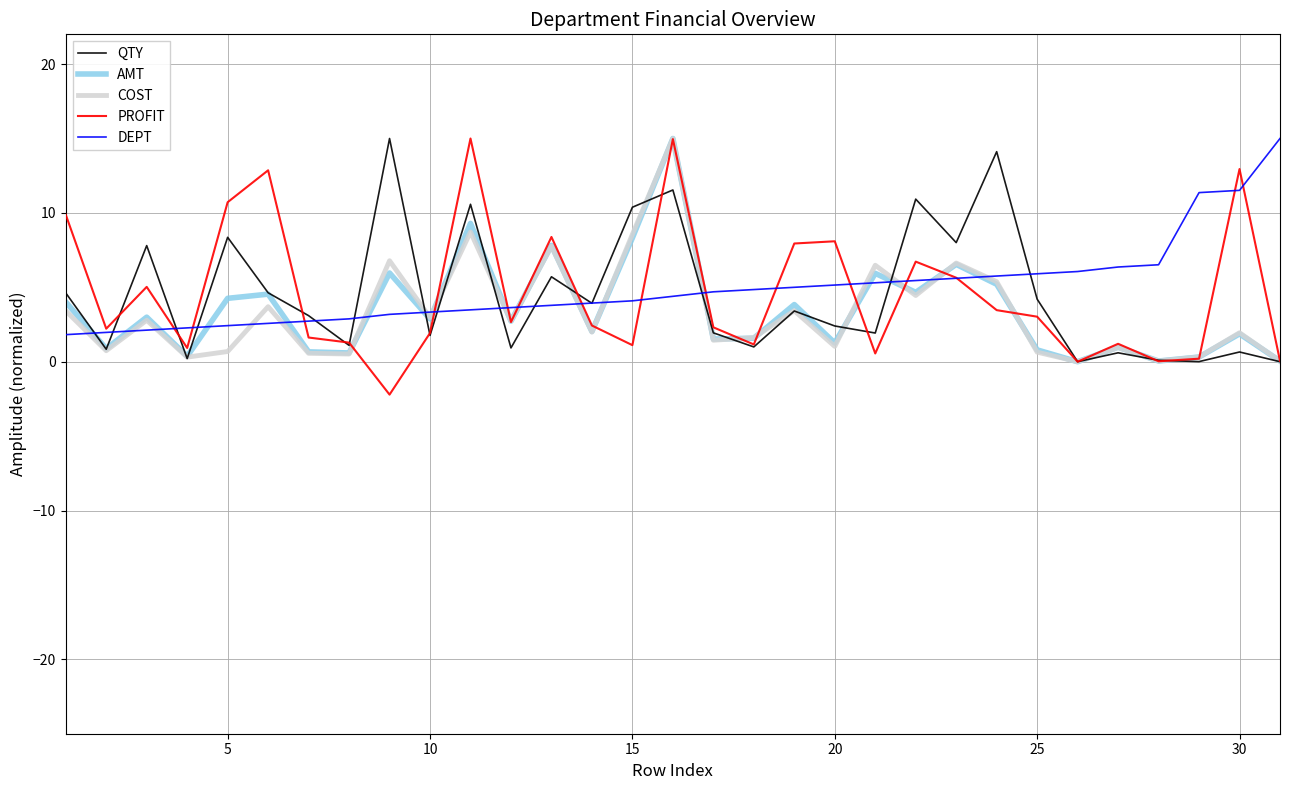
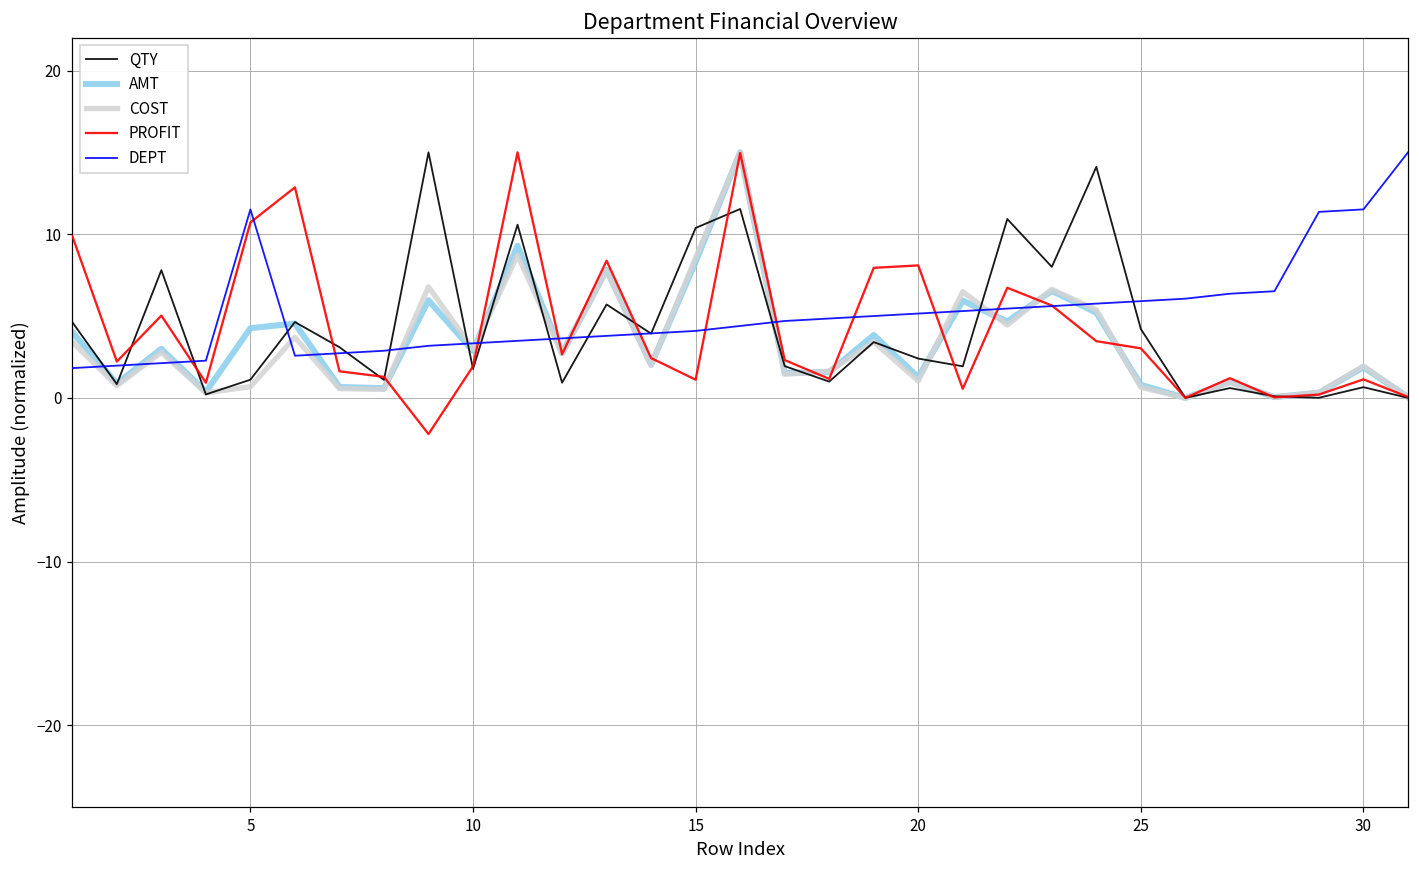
QTY, 5: 8.4 -> 1.1
DEPT, 5: 2.4 -> 11.5
PROFIT, 30: 12.9 -> 1.1
